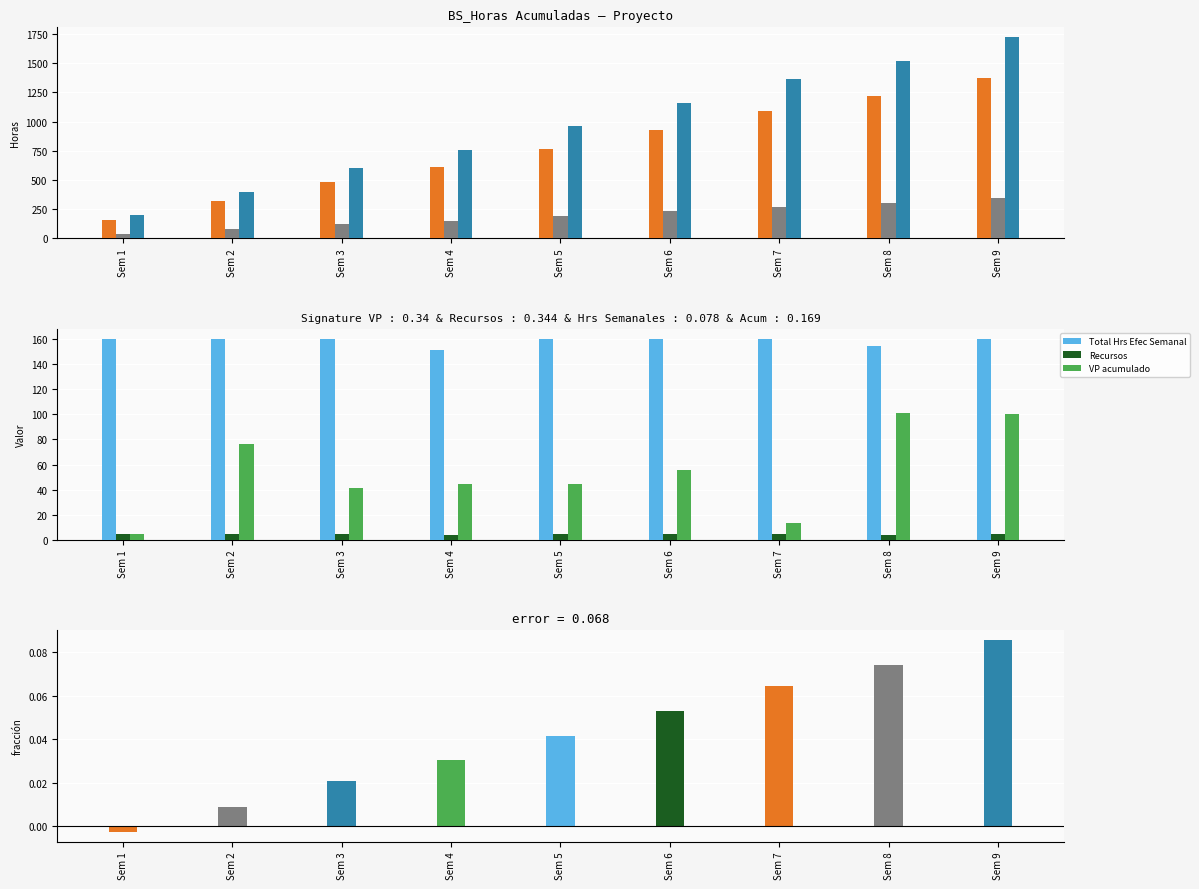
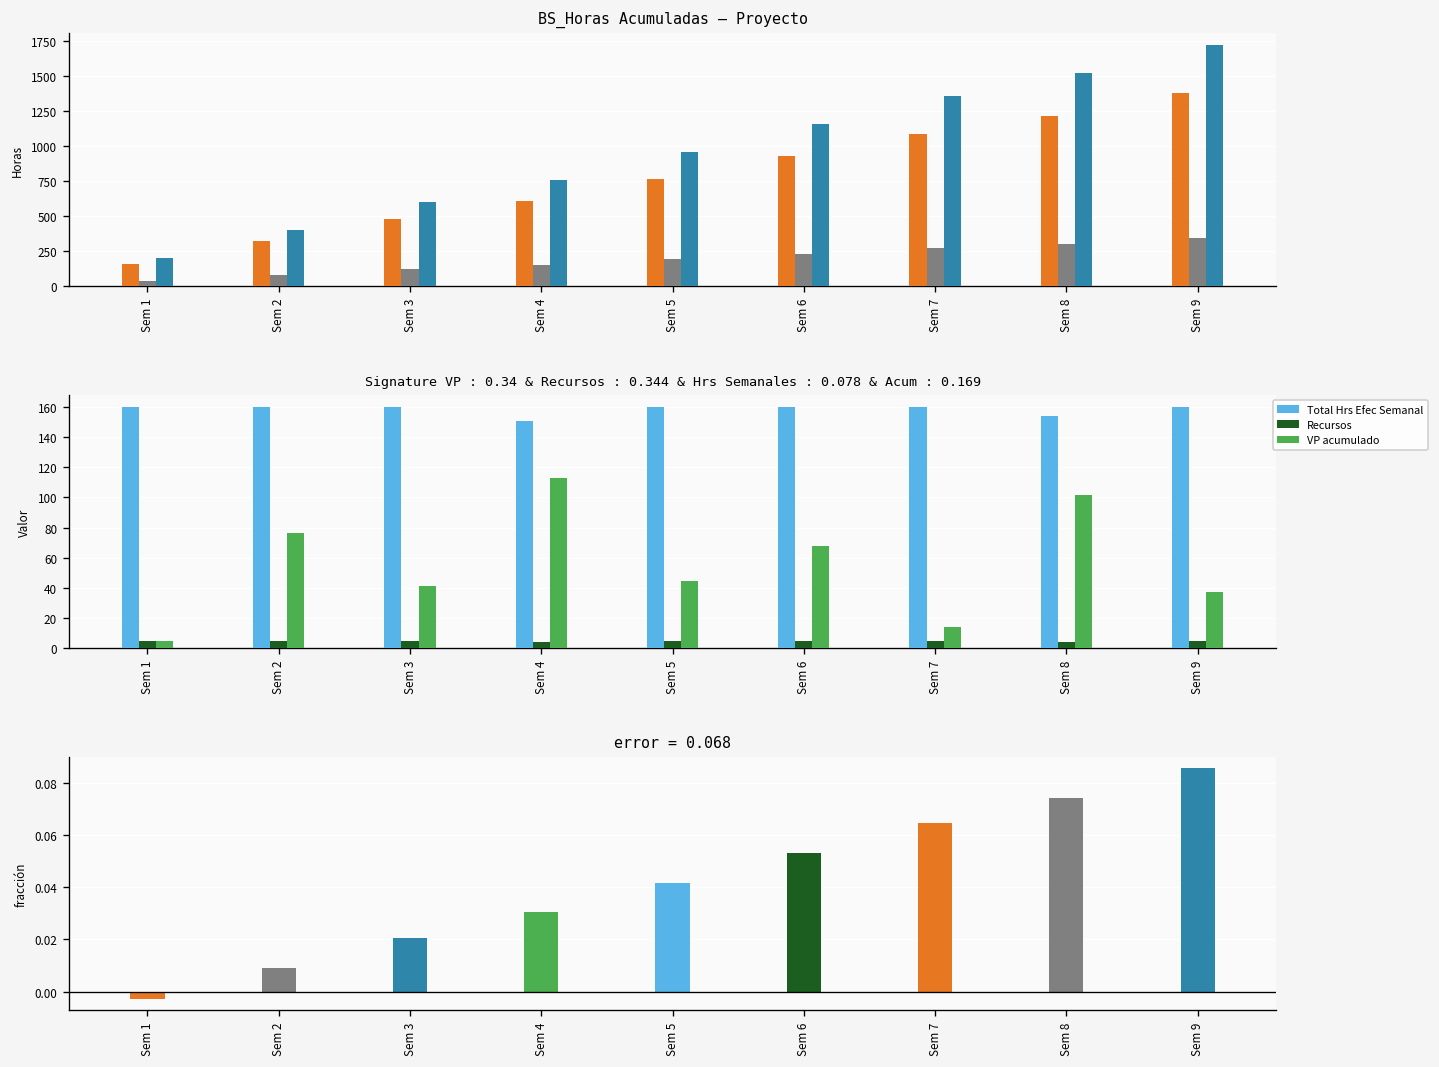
Signature VP : 0.34 & Recursos : 0.344 & Hrs Semanales : 0.078 & Acum : 0.169, VP acumulado, Sem 4: 44 -> 113
Signature VP : 0.34 & Recursos : 0.344 & Hrs Semanales : 0.078 & Acum : 0.169, VP acumulado, Sem 6: 56 -> 67
Signature VP : 0.34 & Recursos : 0.344 & Hrs Semanales : 0.078 & Acum : 0.169, VP acumulado, Sem 9: 100 -> 37
